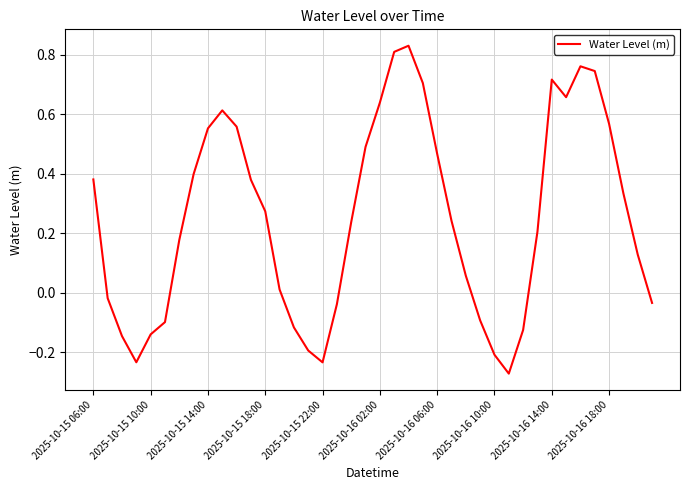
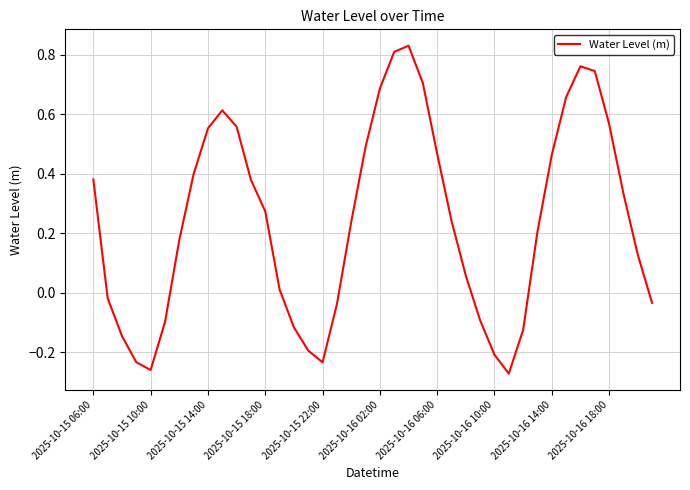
2025-10-15 10:00: -0.14 -> -0.26
2025-10-16 02:00: 0.64 -> 0.69
2025-10-16 14:00: 0.72 -> 0.46
